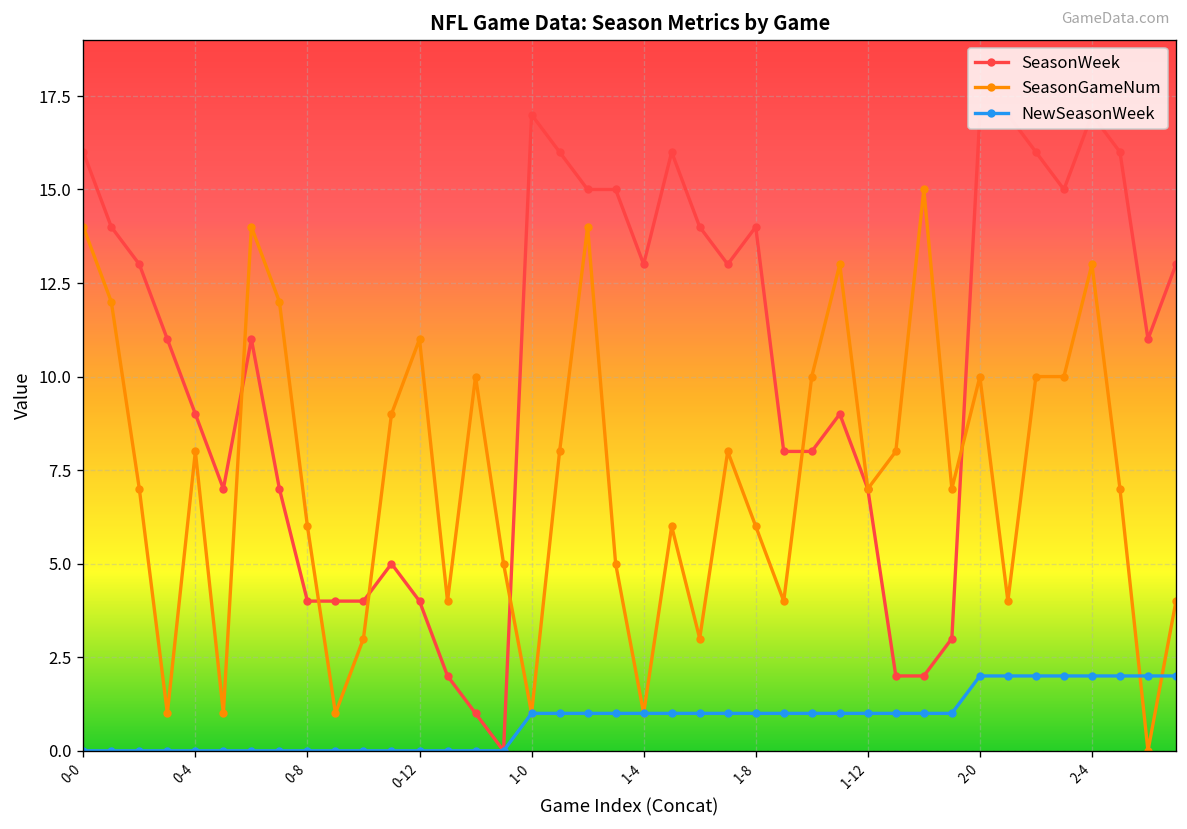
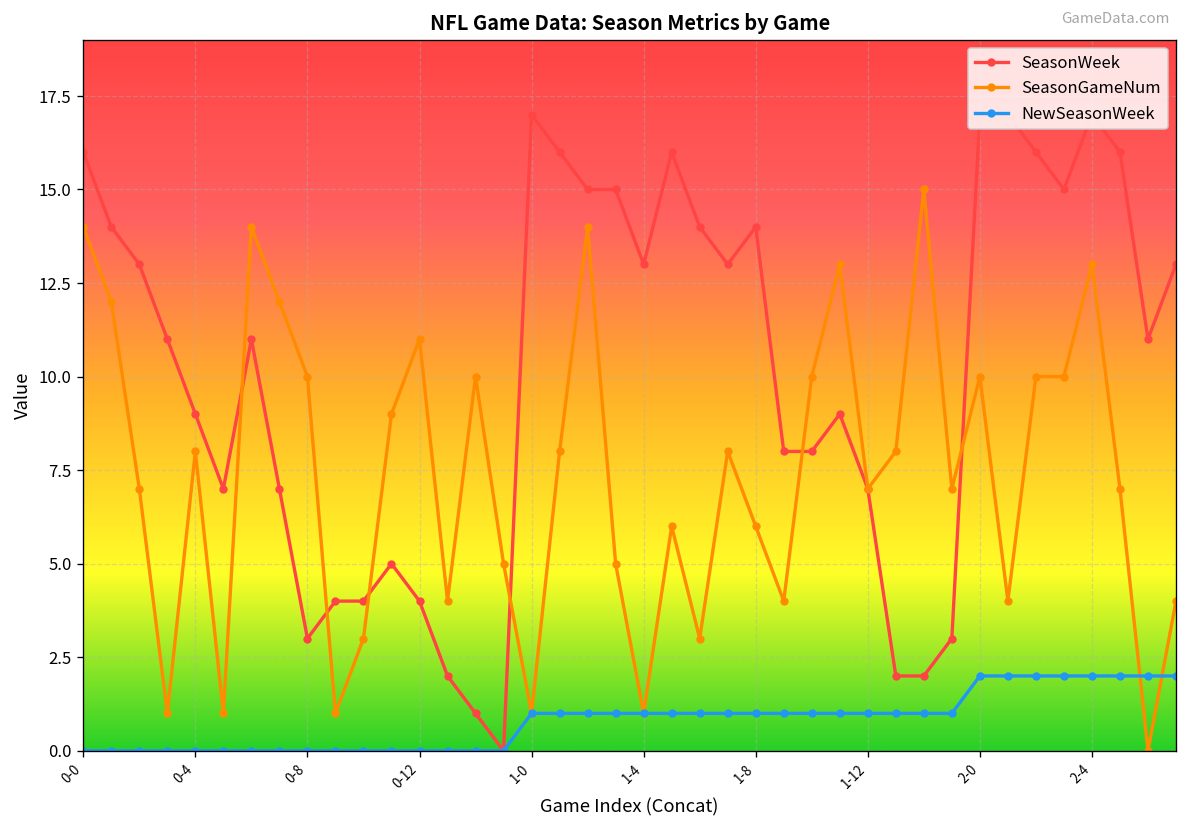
SeasonWeek, 0-8: 4 -> 3
SeasonGameNum, 0-8: 6 -> 10
